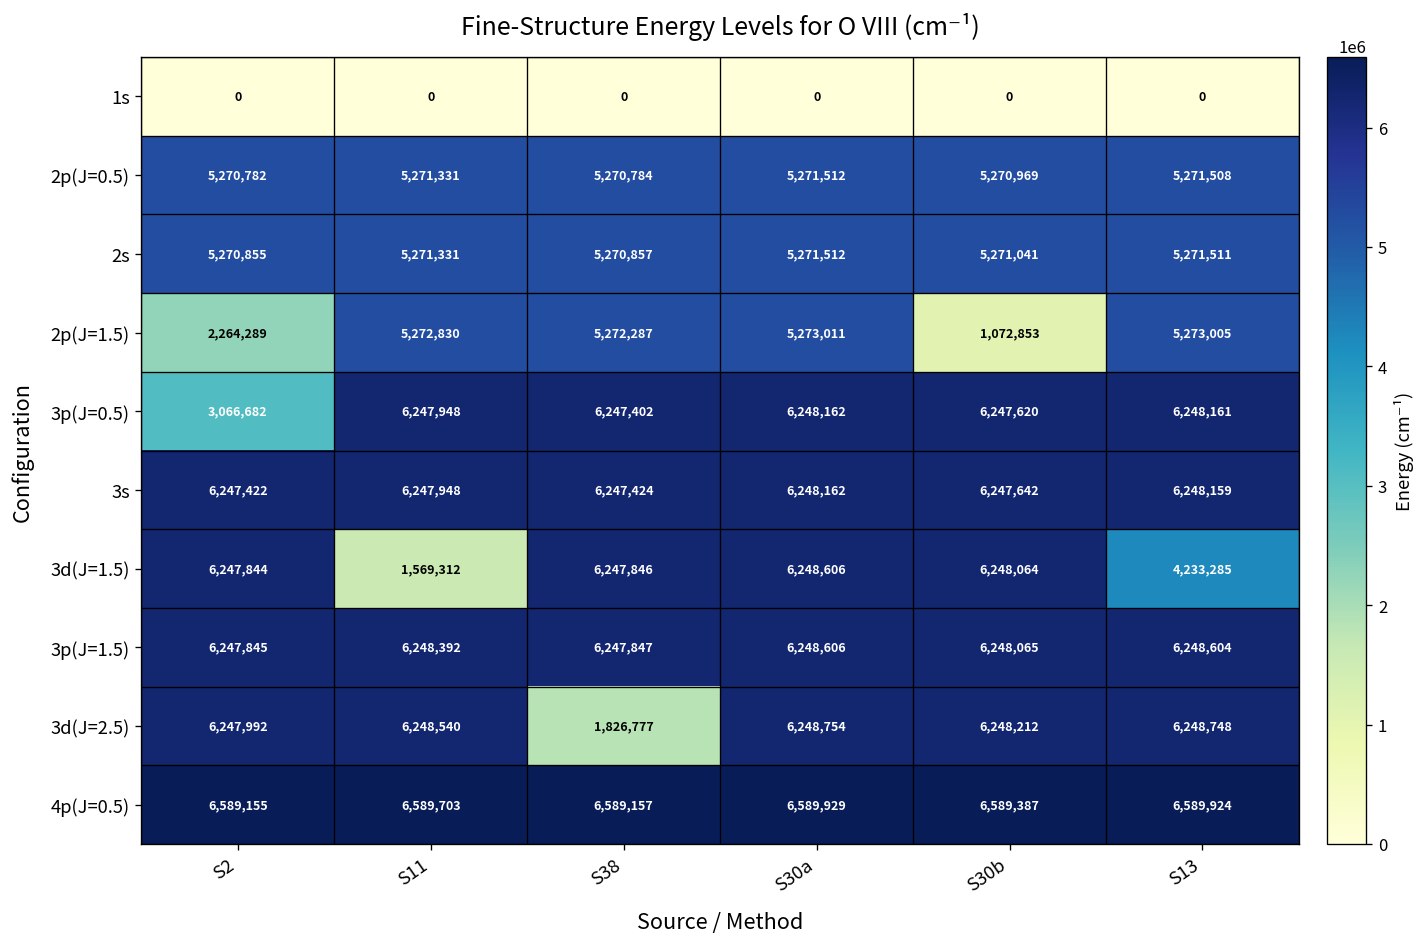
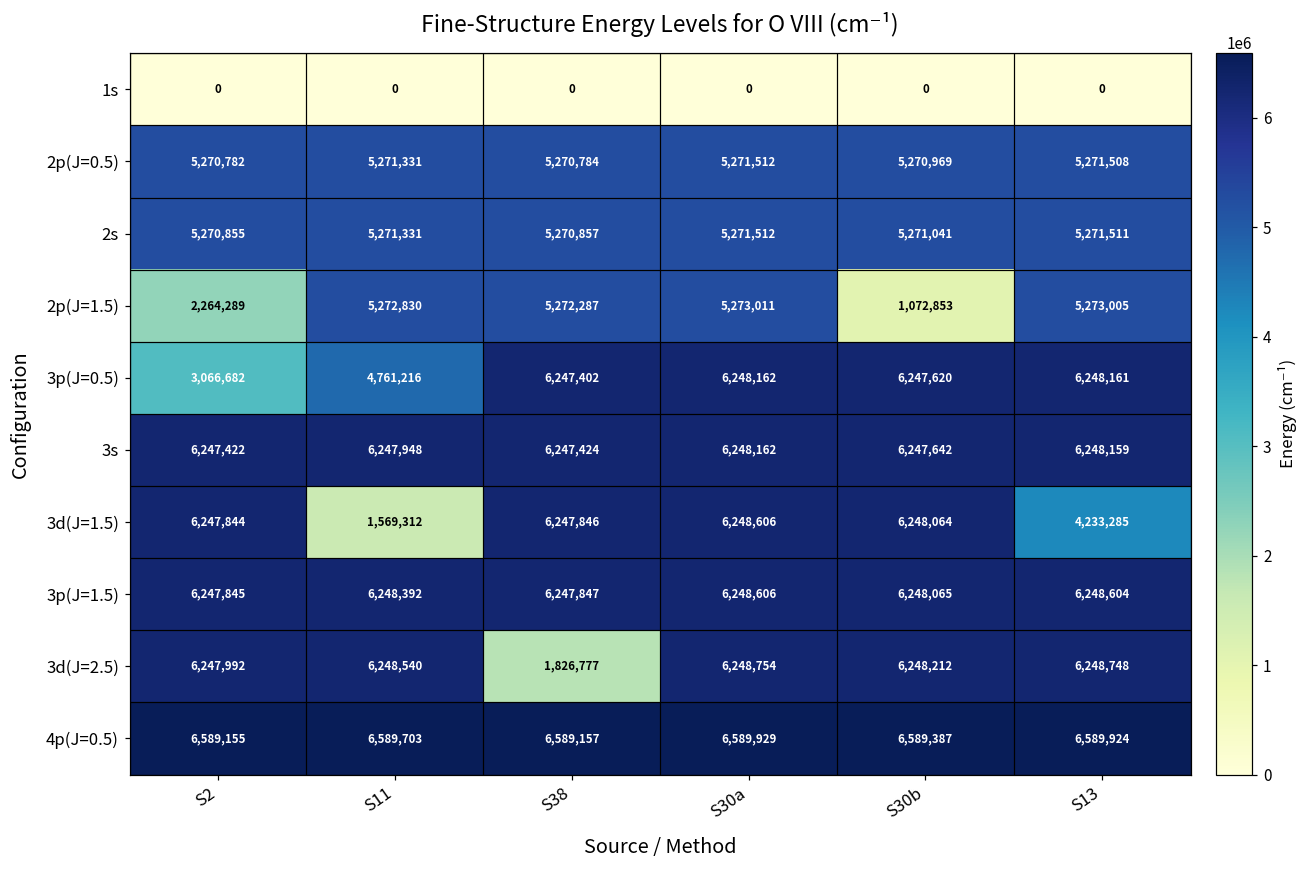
3p(J=0.5), S11: 6,247,948 -> 4,761,216
